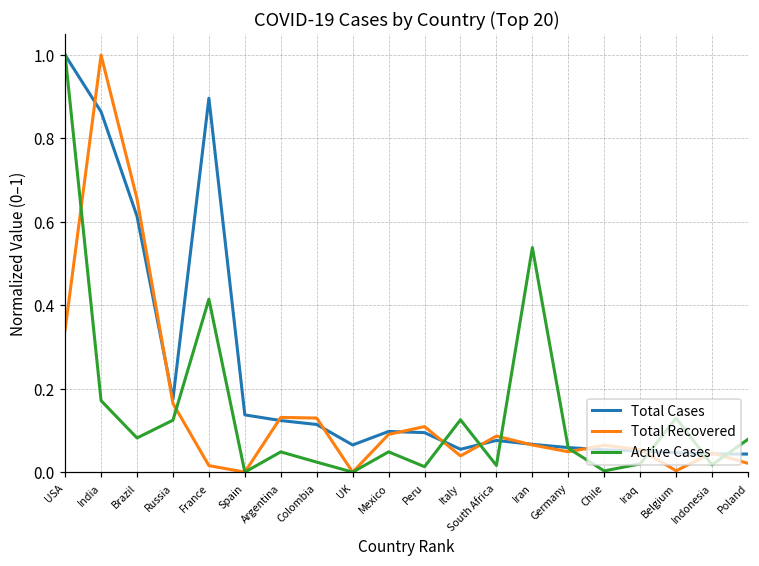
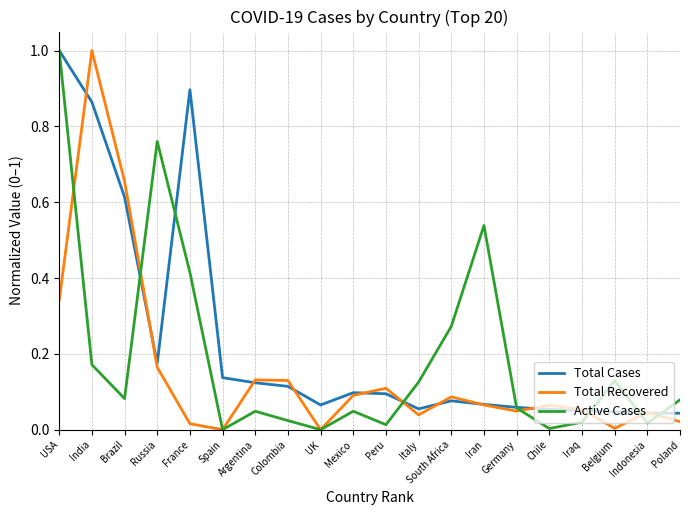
Active Cases, Russia: 0.12 -> 0.76
Active Cases, South Africa: 0.02 -> 0.27
